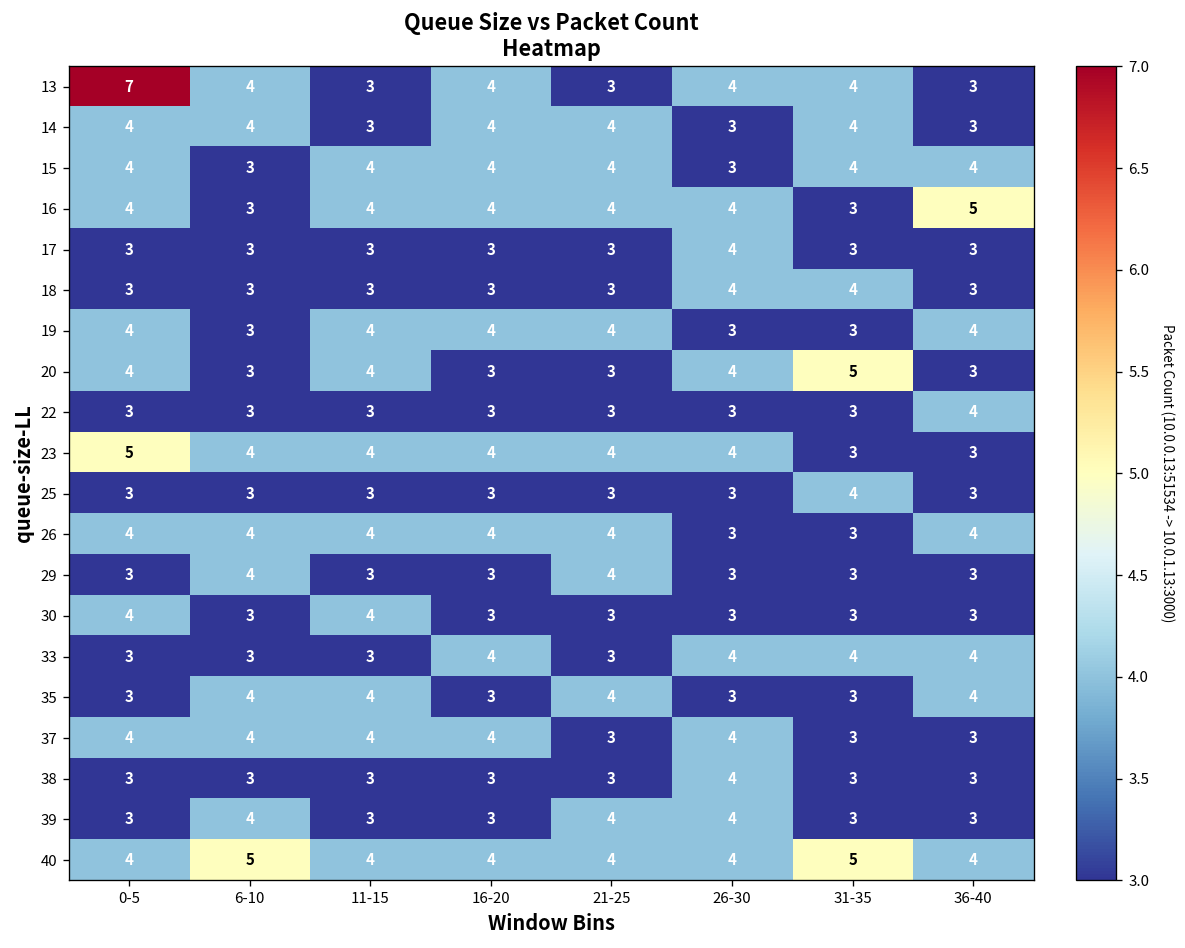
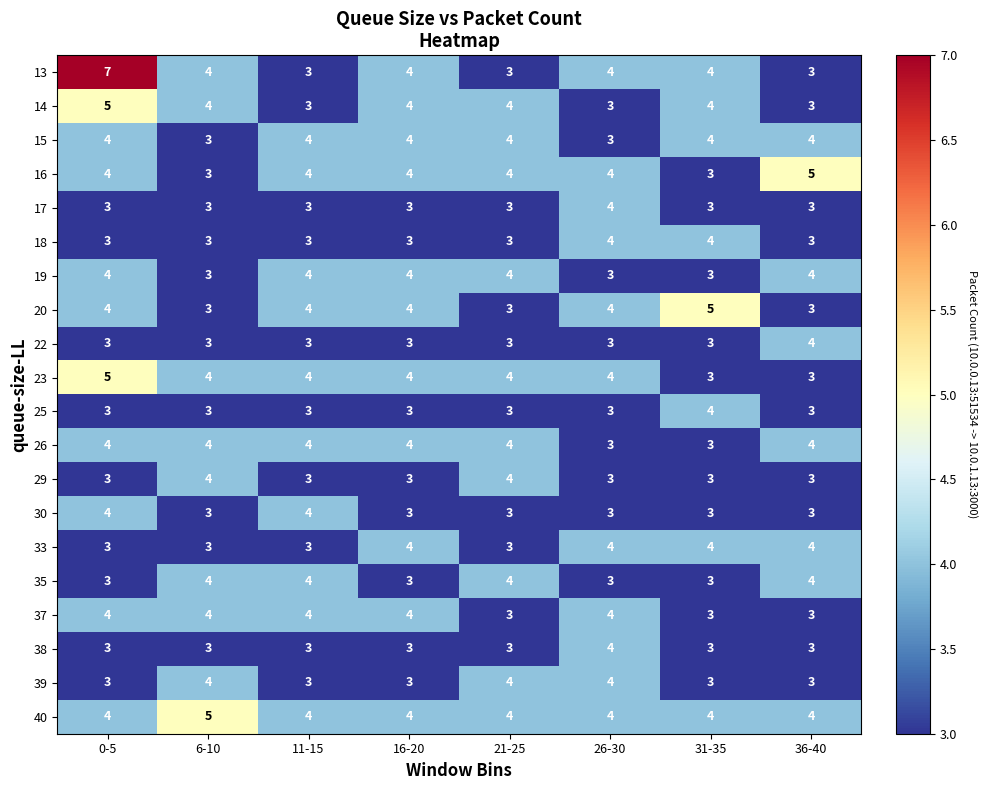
14, 0-5: 4 -> 5
20, 16-20: 3 -> 4
40, 31-35: 5 -> 4
